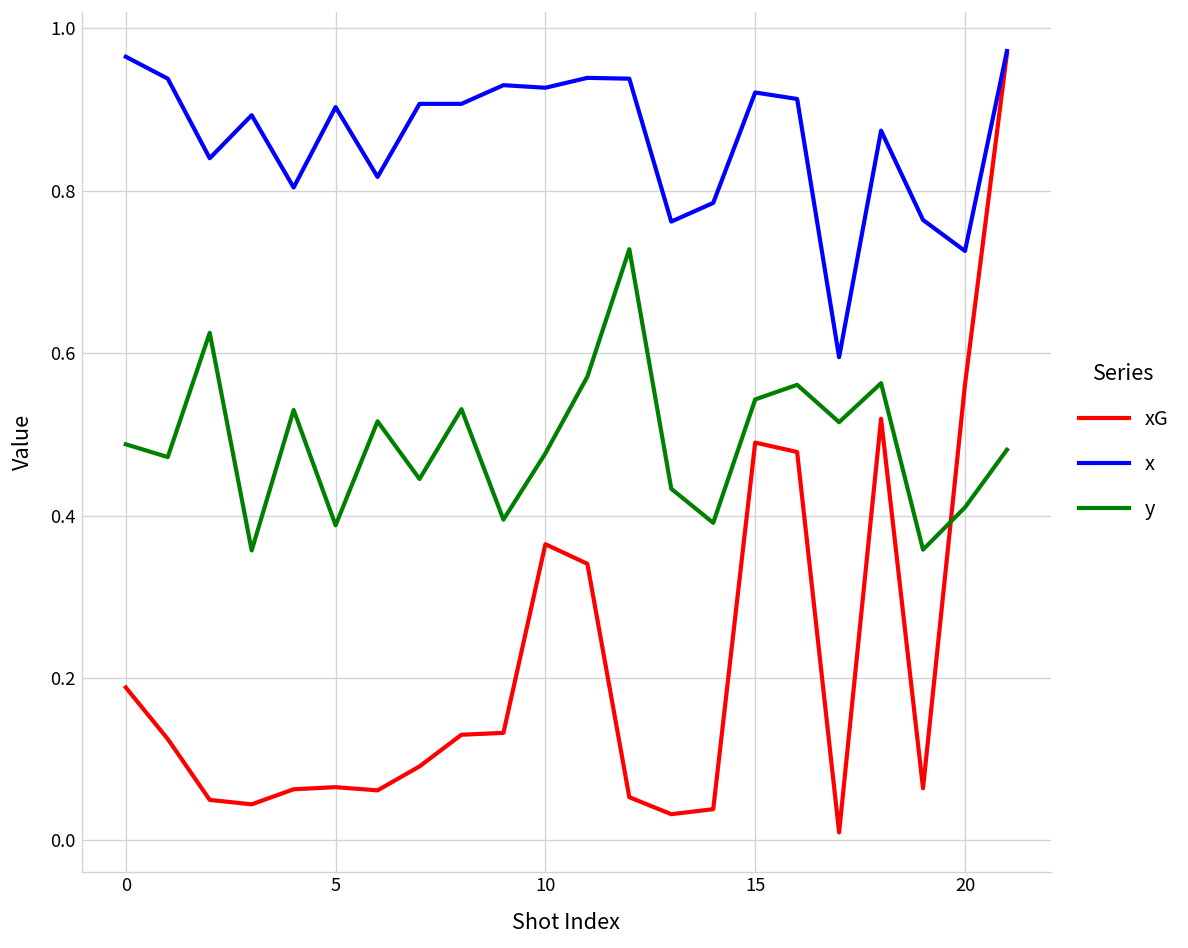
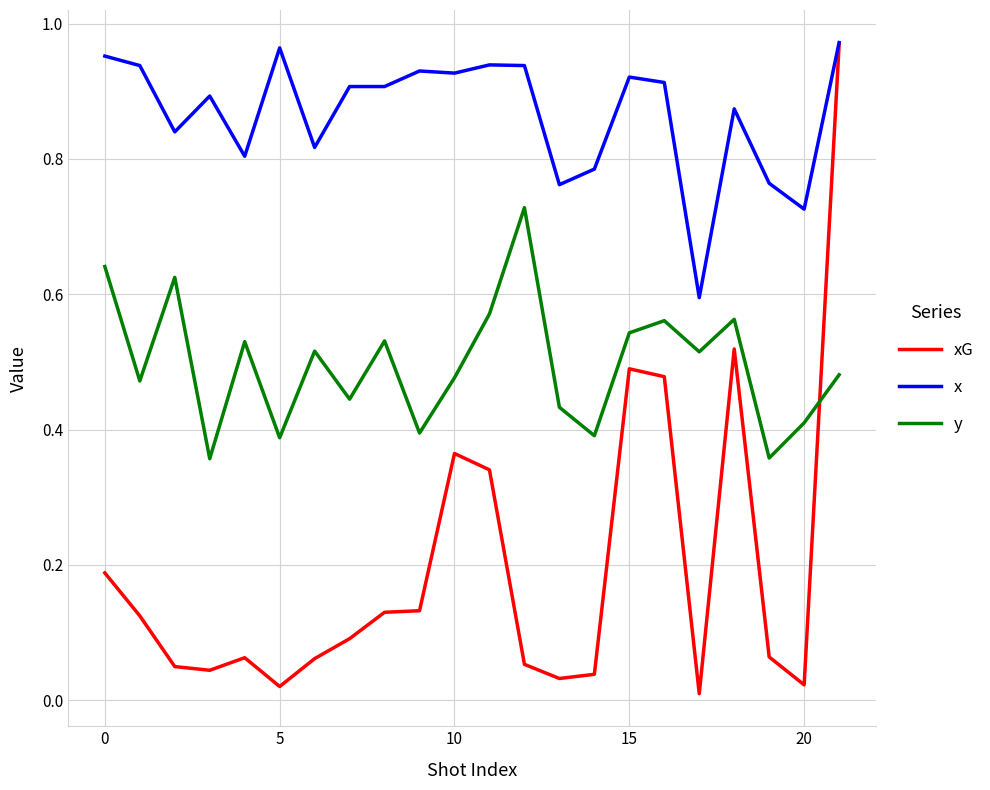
x, 0: 0.97 -> 0.95
y, 0: 0.49 -> 0.64
xG, 5: 0.07 -> 0.02
x, 5: 0.90 -> 0.96
xG, 20: 0.56 -> 0.02
